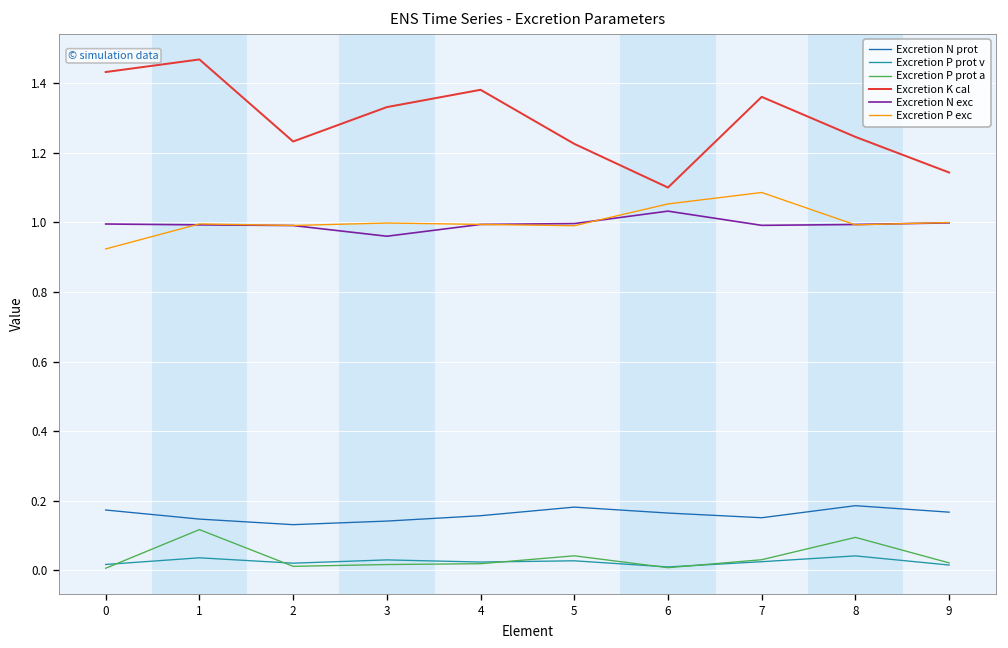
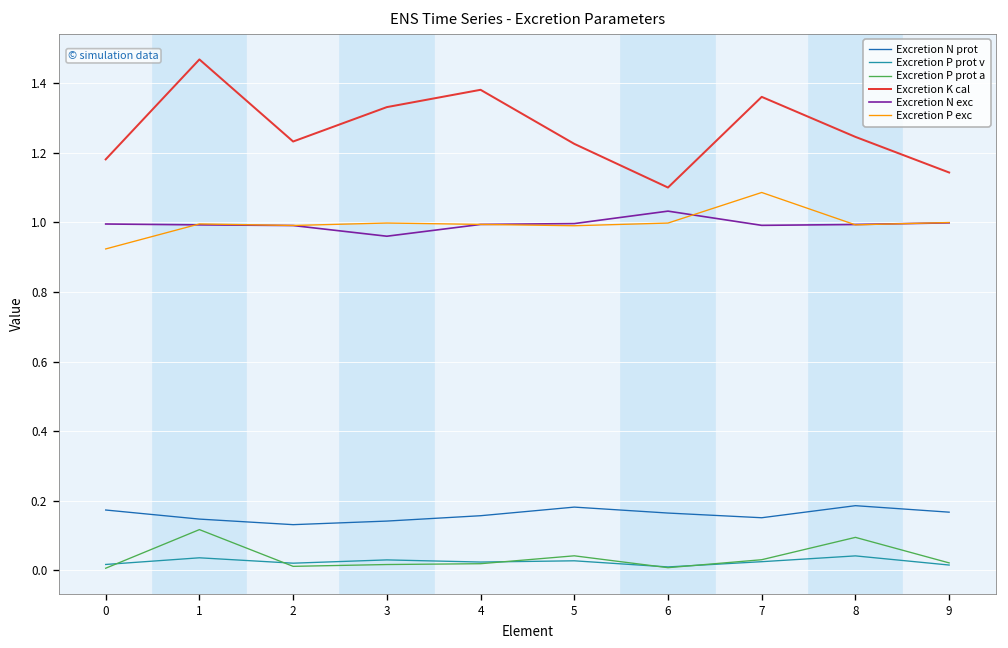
Excretion K cal, 0: 1.43 -> 1.18
Excretion P exc, 6: 1.05 -> 1.00
